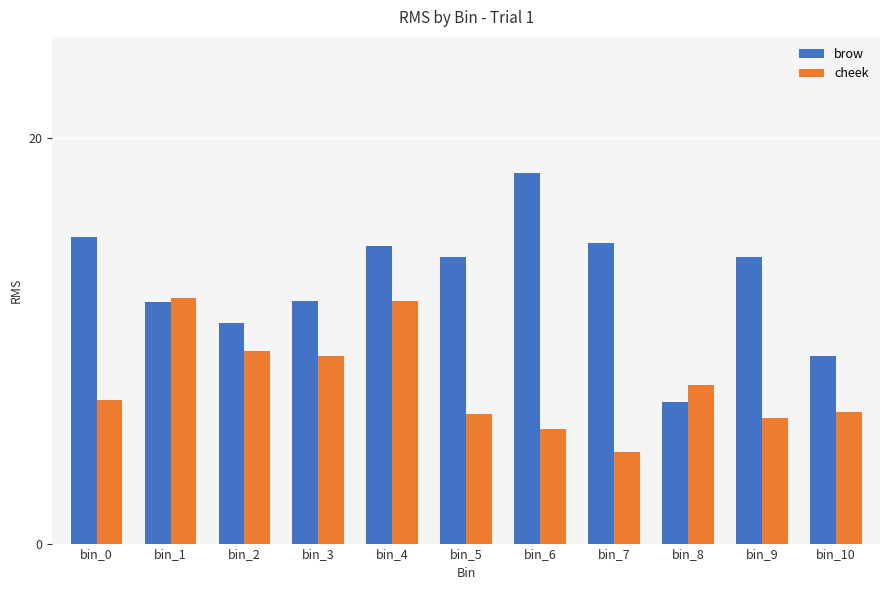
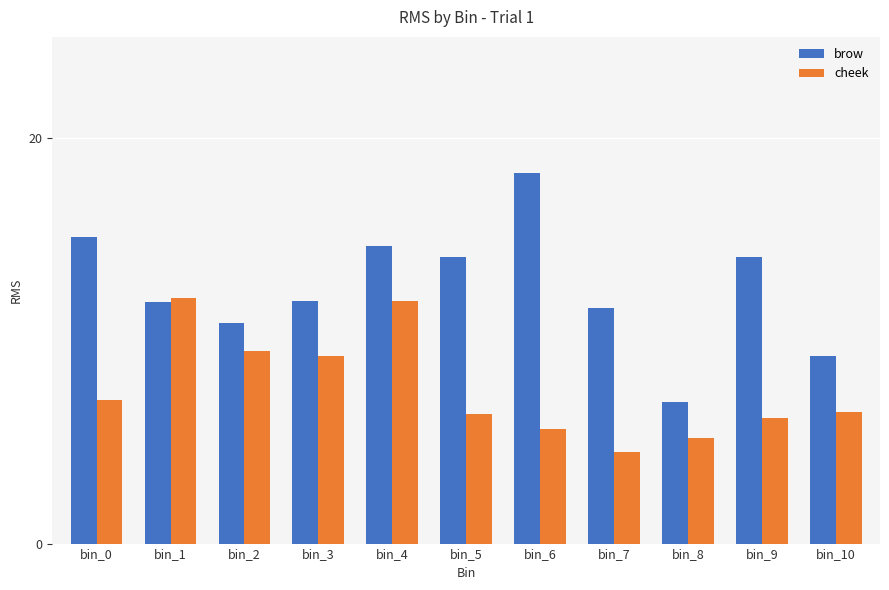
brow, bin_7: 14.8 -> 11.6
cheek, bin_8: 7.8 -> 5.2
